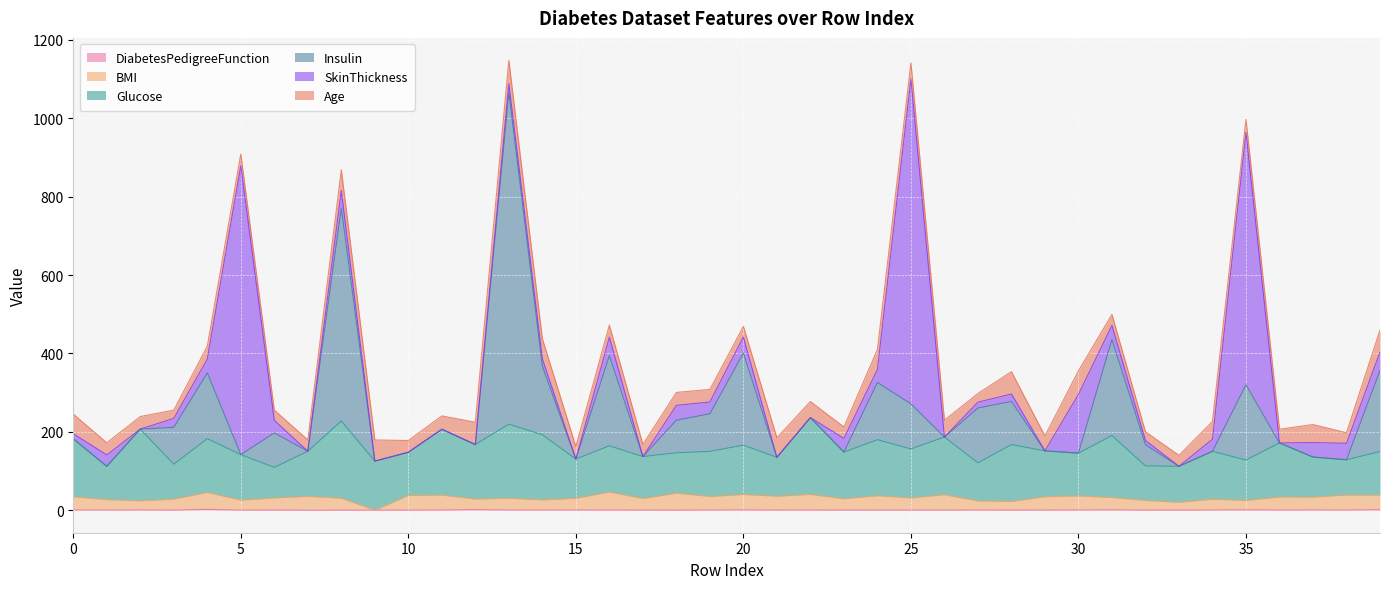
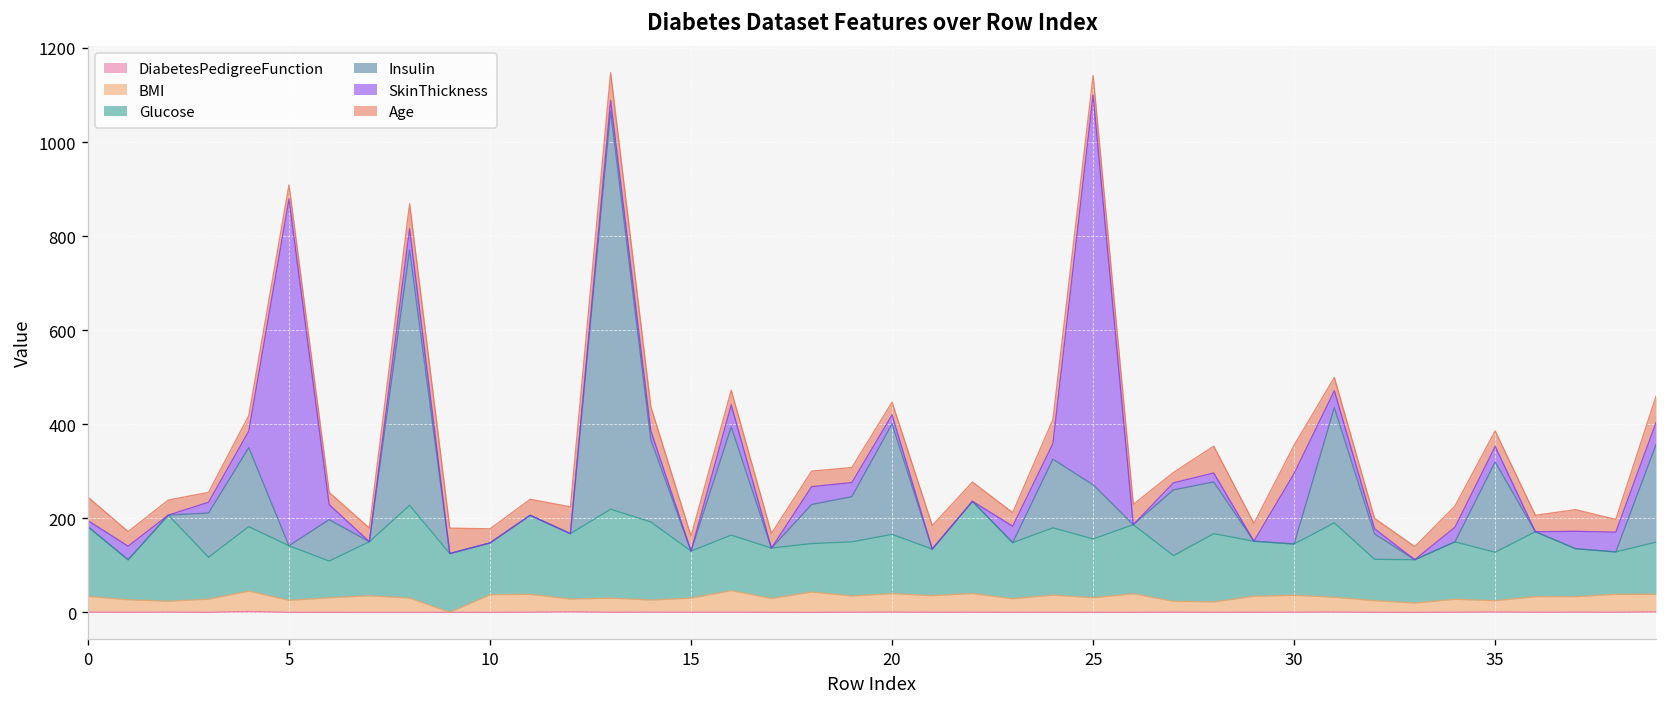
SkinThickness, 20: 40 -> 20
SkinThickness, 35: 640 -> 30
